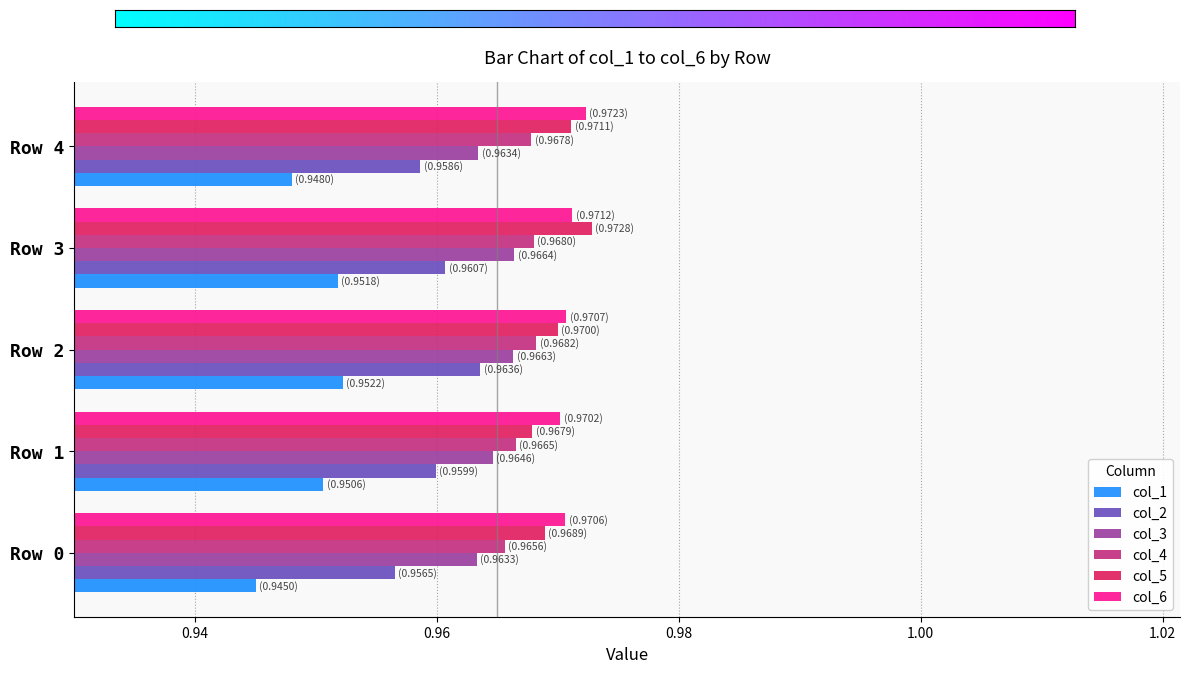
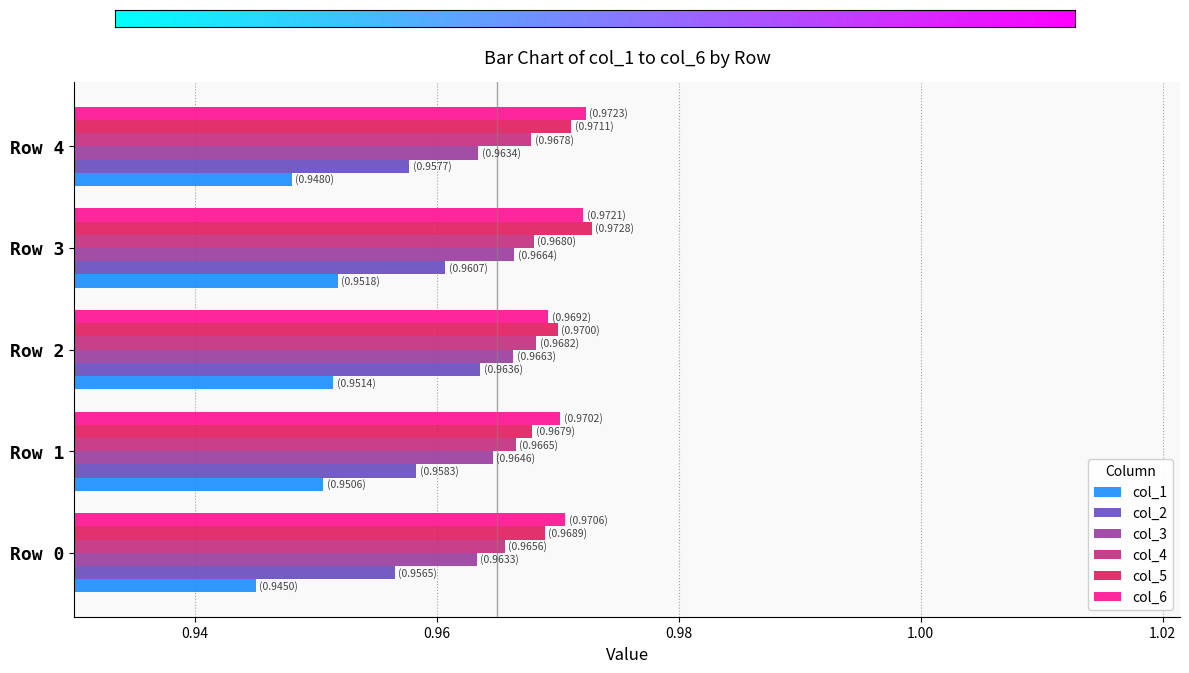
col_2, Row 4: (0.9586) -> (0.9577)
col_6, Row 3: (0.9712) -> (0.9721)
col_6, Row 2: (0.9707) -> (0.9692)
col_1, Row 2: (0.9522) -> (0.9514)
col_2, Row 1: (0.9599) -> (0.9583)
